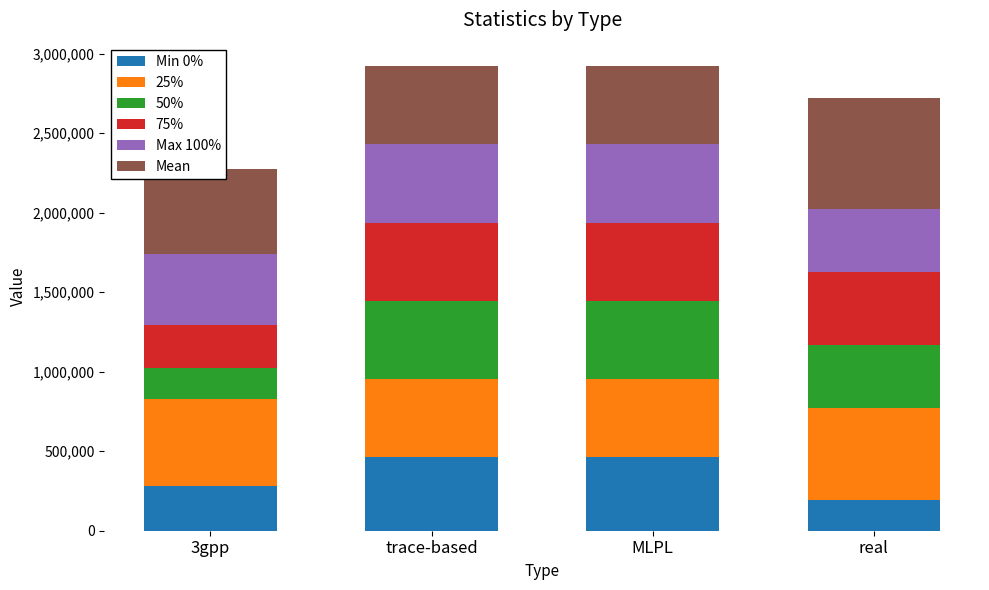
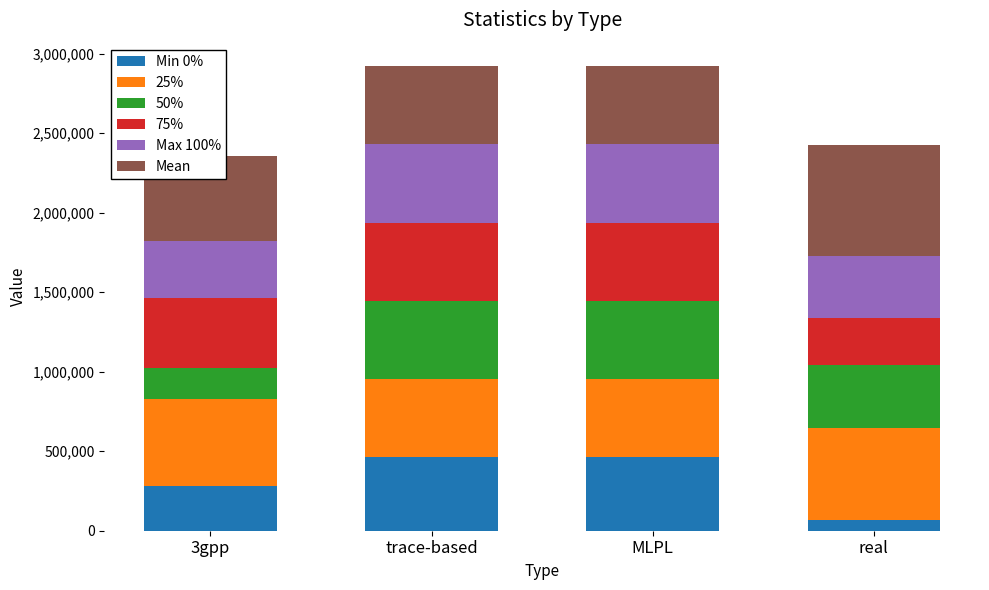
75%, 3gpp: 270,000 -> 440,000
Max 100%, 3gpp: 440,000 -> 360,000
Min 0%, real: 190,000 -> 70,000
75%, real: 460,000 -> 300,000
